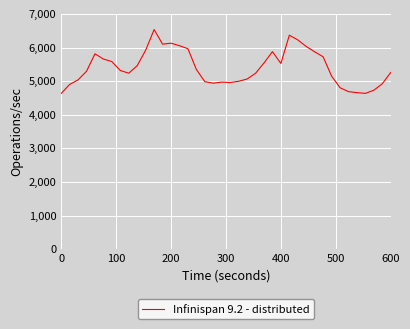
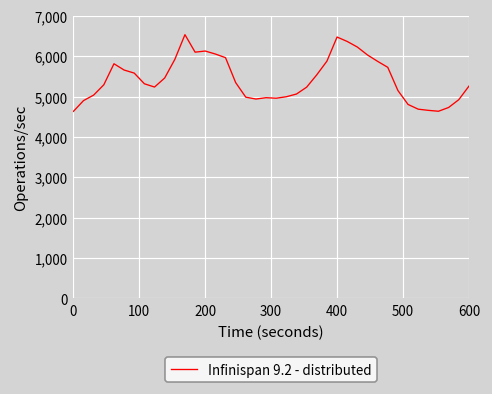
400: 5,500 -> 6,500
